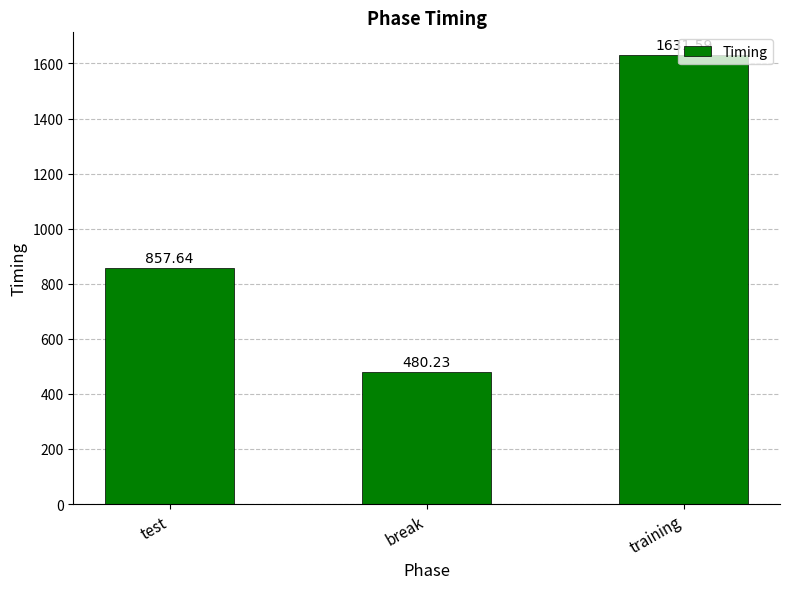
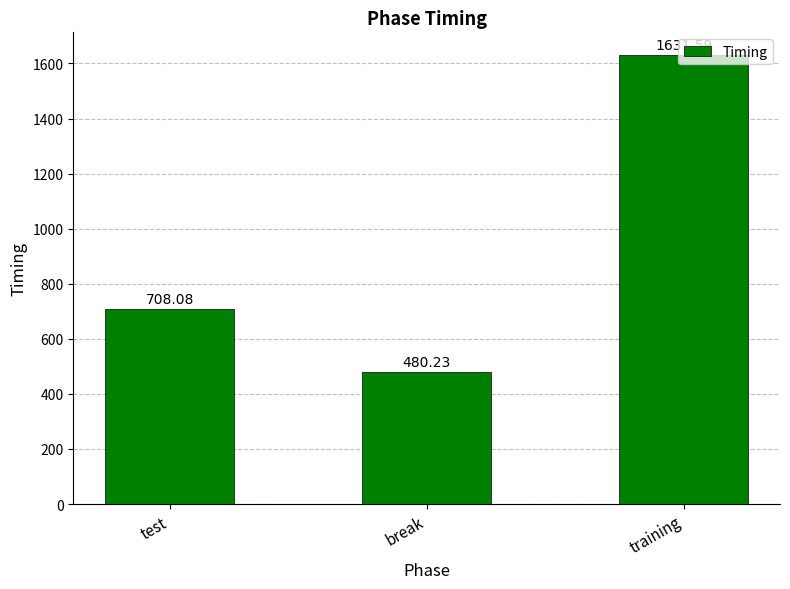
test: 857.64 -> 708.08
